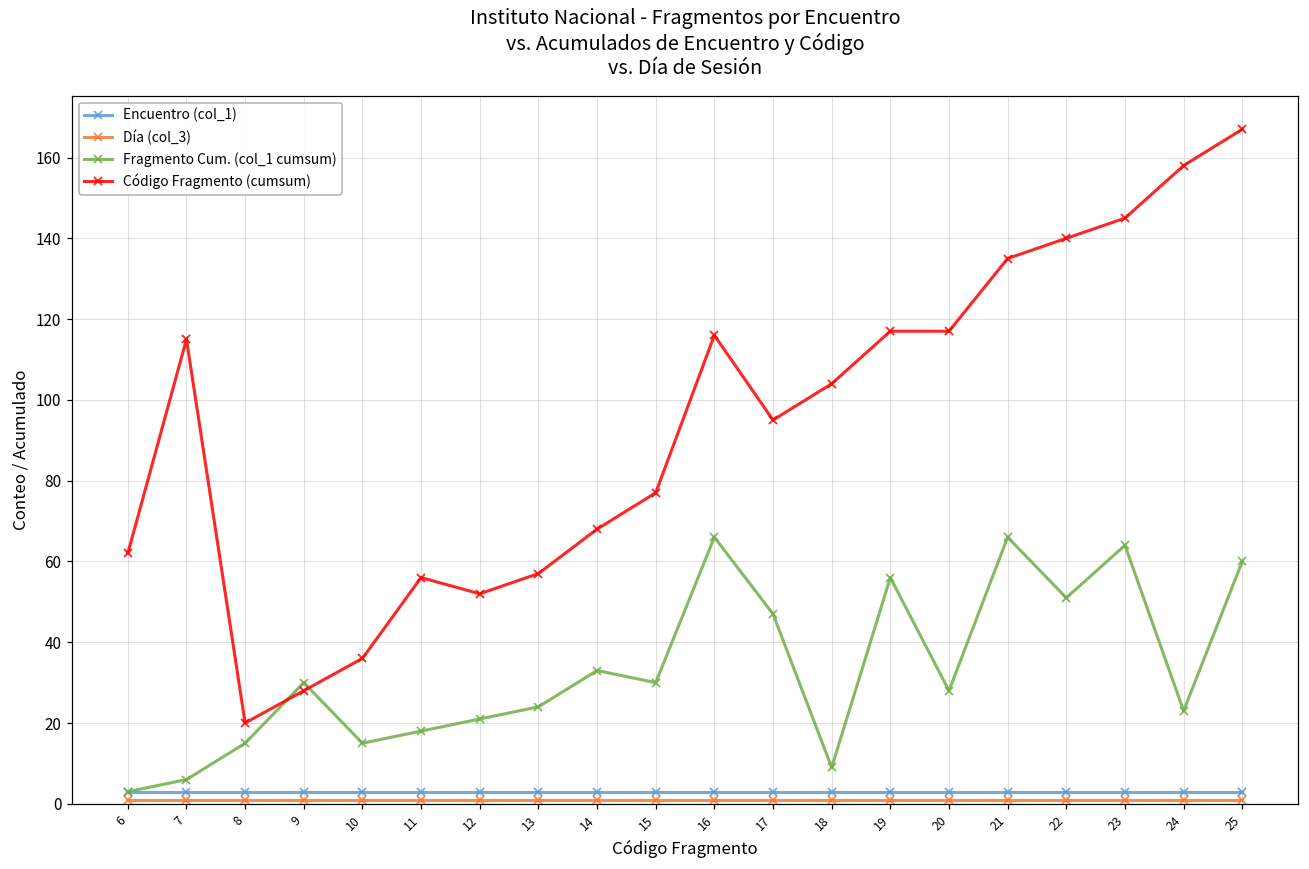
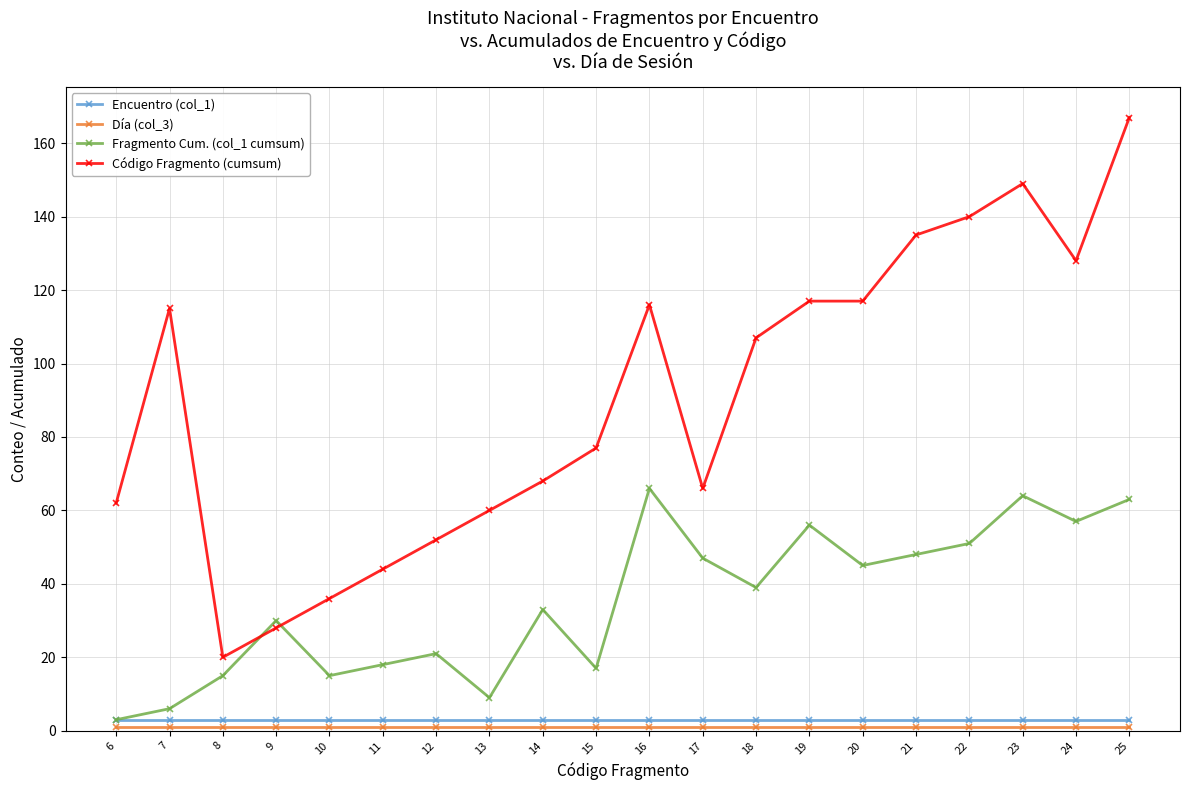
Código Fragmento (cumsum), 11: 56 -> 44
Fragmento Cum. (col_1 cumsum), 13: 24 -> 9
Código Fragmento (cumsum), 13: 57 -> 60
Fragmento Cum. (col_1 cumsum), 15: 30 -> 17
Código Fragmento (cumsum), 17: 95 -> 66
Fragmento Cum. (col_1 cumsum), 18: 9 -> 39
Código Fragmento (cumsum), 18: 104 -> 107
Fragmento Cum. (col_1 cumsum), 20: 28 -> 45
Fragmento Cum. (col_1 cumsum), 21: 66 -> 48
Código Fragmento (cumsum), 23: 145 -> 149
Fragmento Cum. (col_1 cumsum), 24: 23 -> 57
Código Fragmento (cumsum), 24: 158 -> 128
Fragmento Cum. (col_1 cumsum), 25: 60 -> 63
